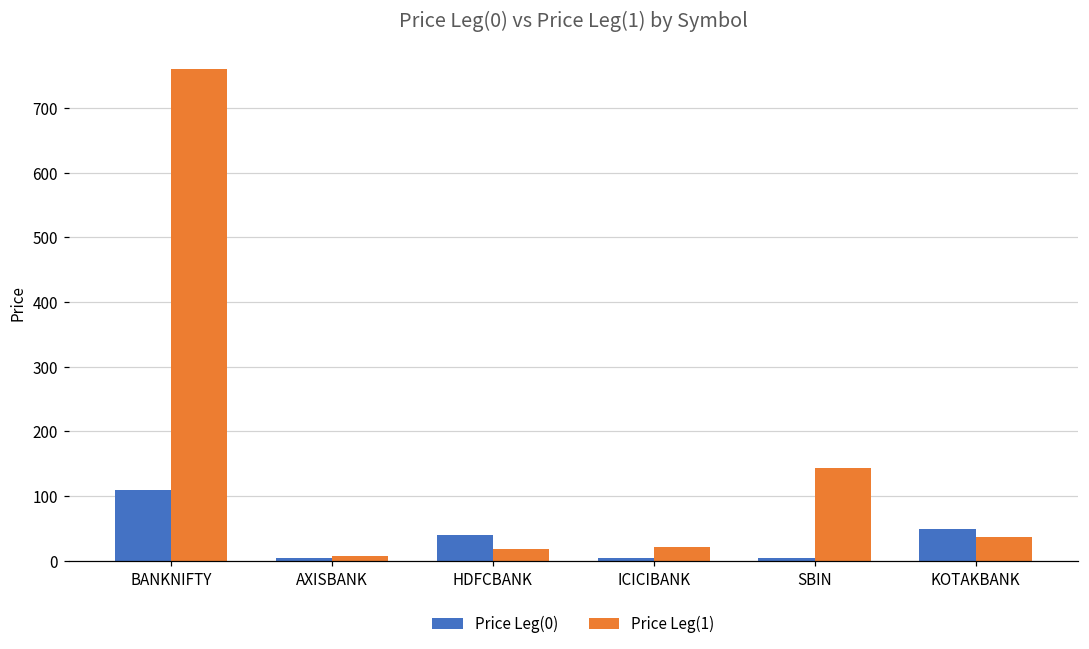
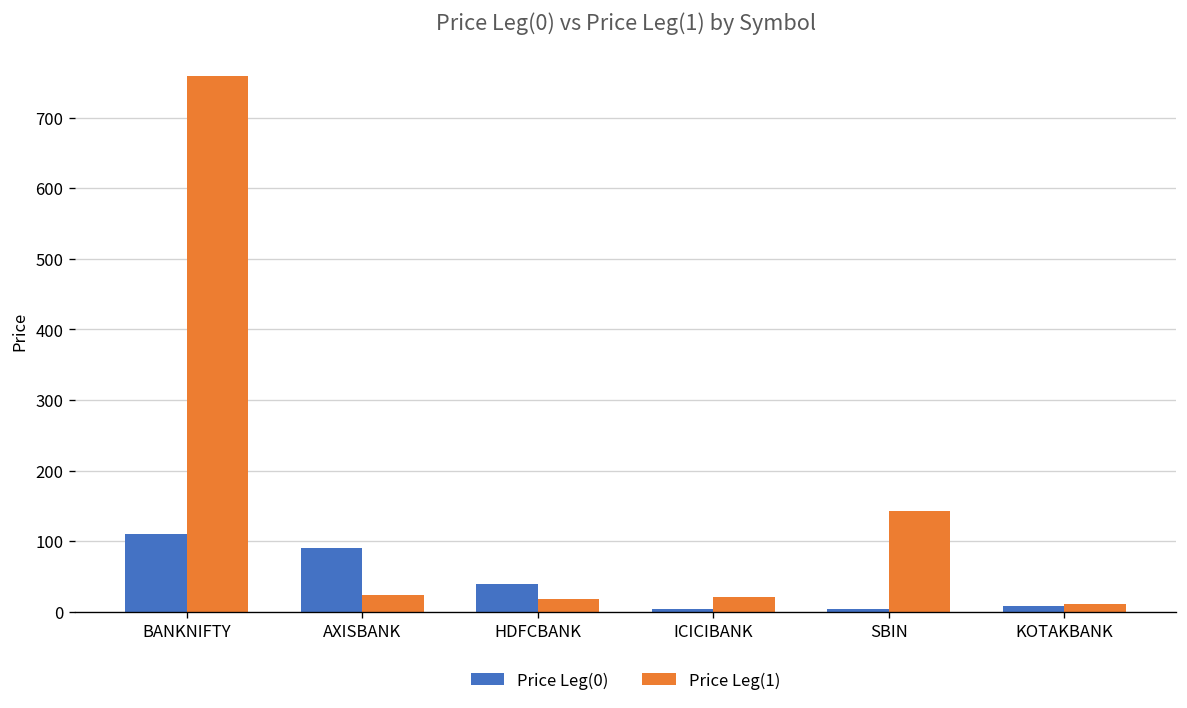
Price Leg(0), AXISBANK: 0 -> 90
Price Leg(1), AXISBANK: 10 -> 20
Price Leg(0), KOTAKBANK: 50 -> 10
Price Leg(1), KOTAKBANK: 40 -> 10
